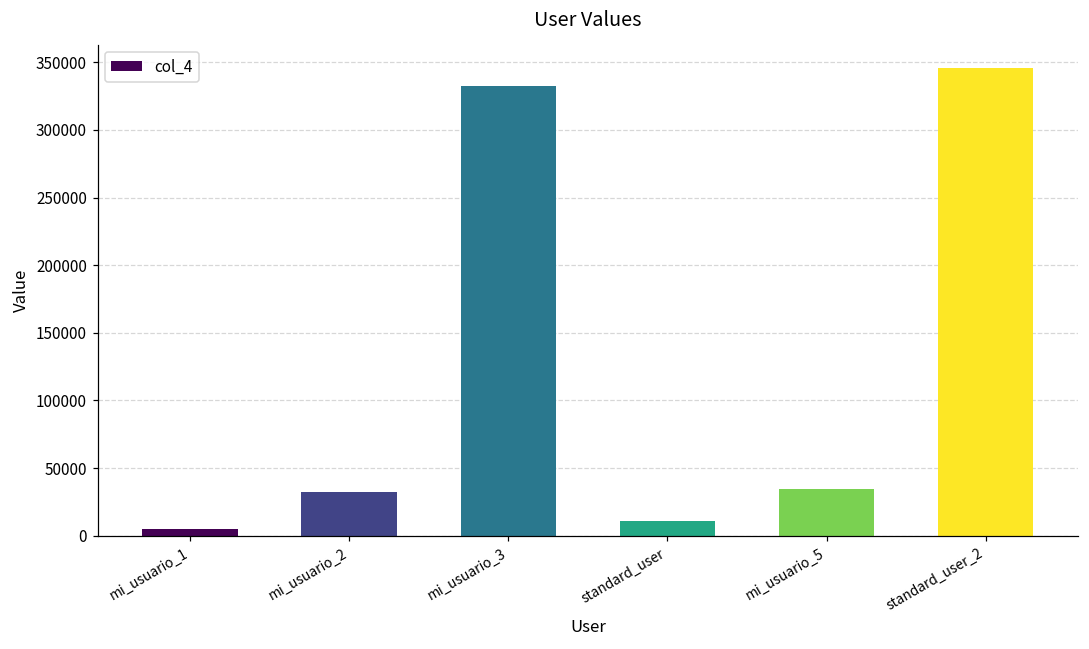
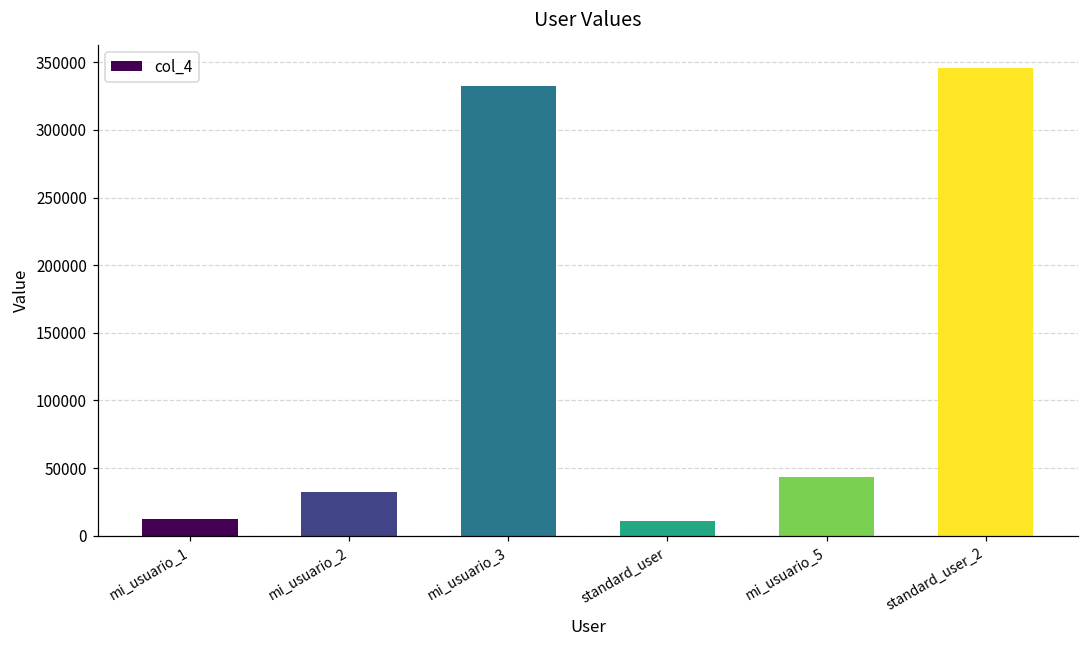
mi_usuario_1: 5000 -> 12000
mi_usuario_5: 34000 -> 44000
